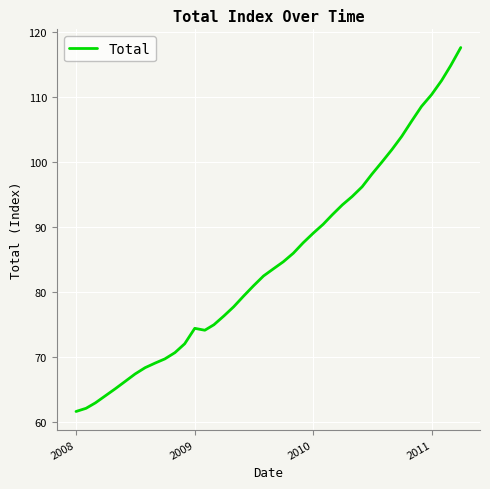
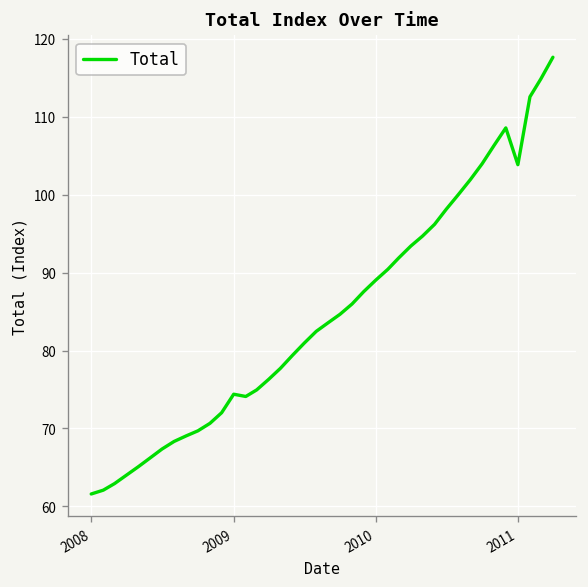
2011: 110 -> 104
